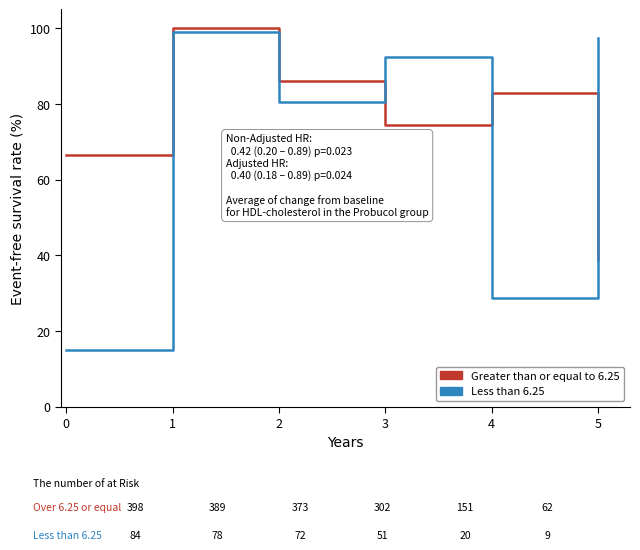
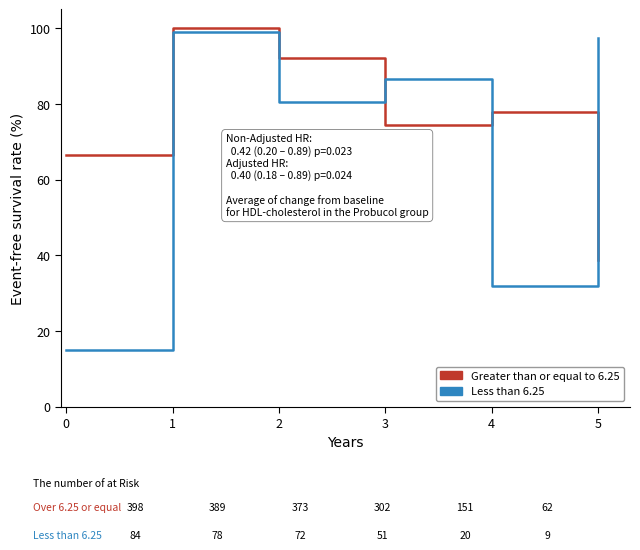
Greater than or equal to 6.25, 2: 86 -> 92
Less than 6.25, 3: 92 -> 87
Greater than or equal to 6.25, 4: 83 -> 78
Less than 6.25, 4: 29 -> 32
